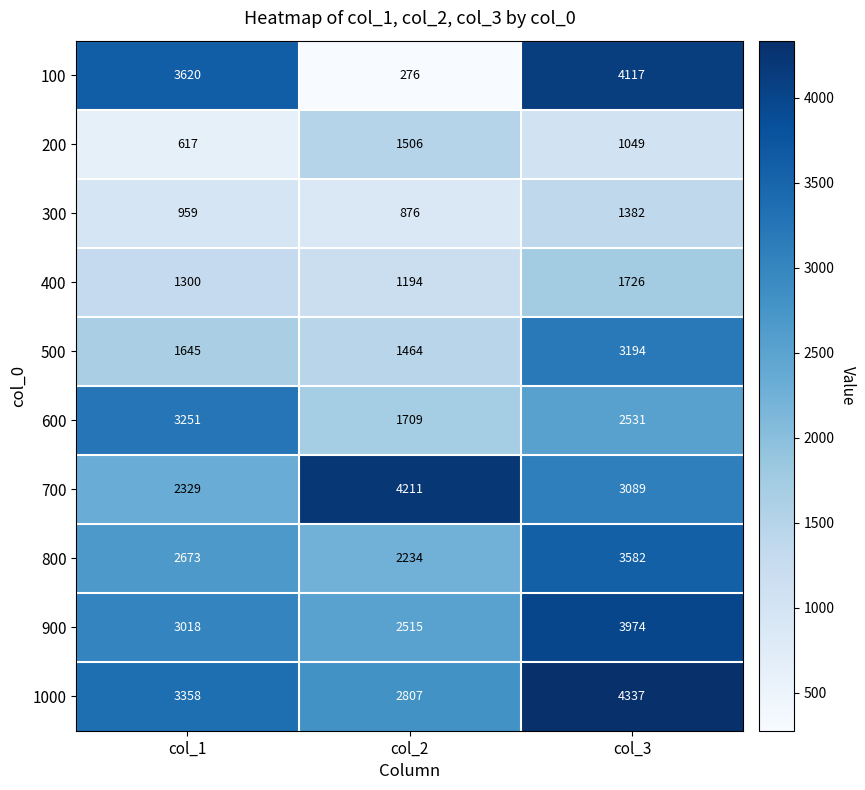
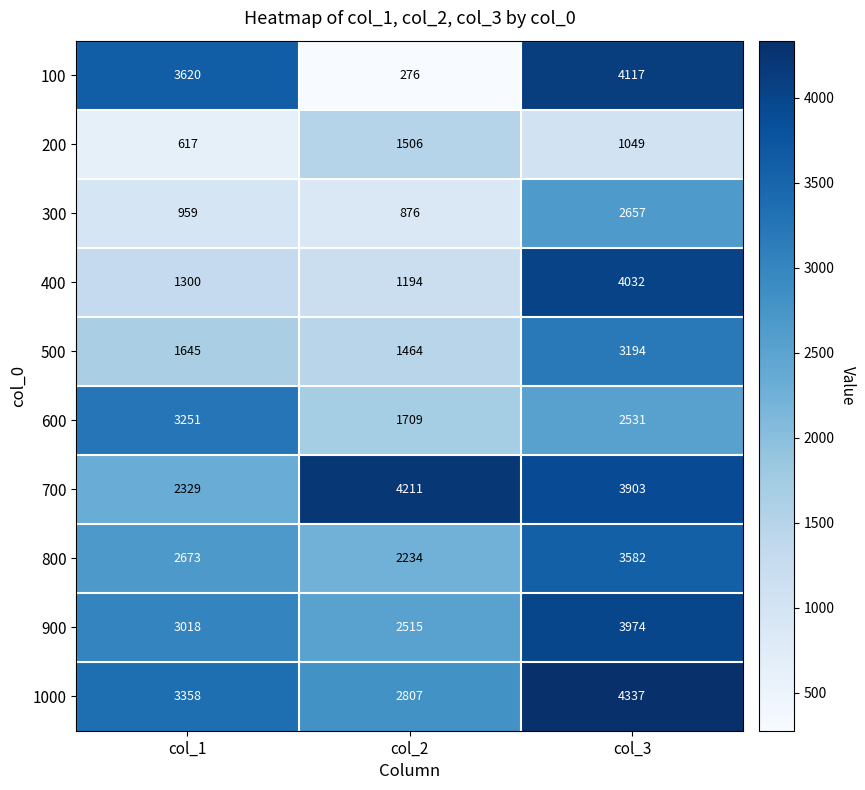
300, col_3: 1382 -> 2657
400, col_3: 1726 -> 4032
700, col_3: 3089 -> 3903
